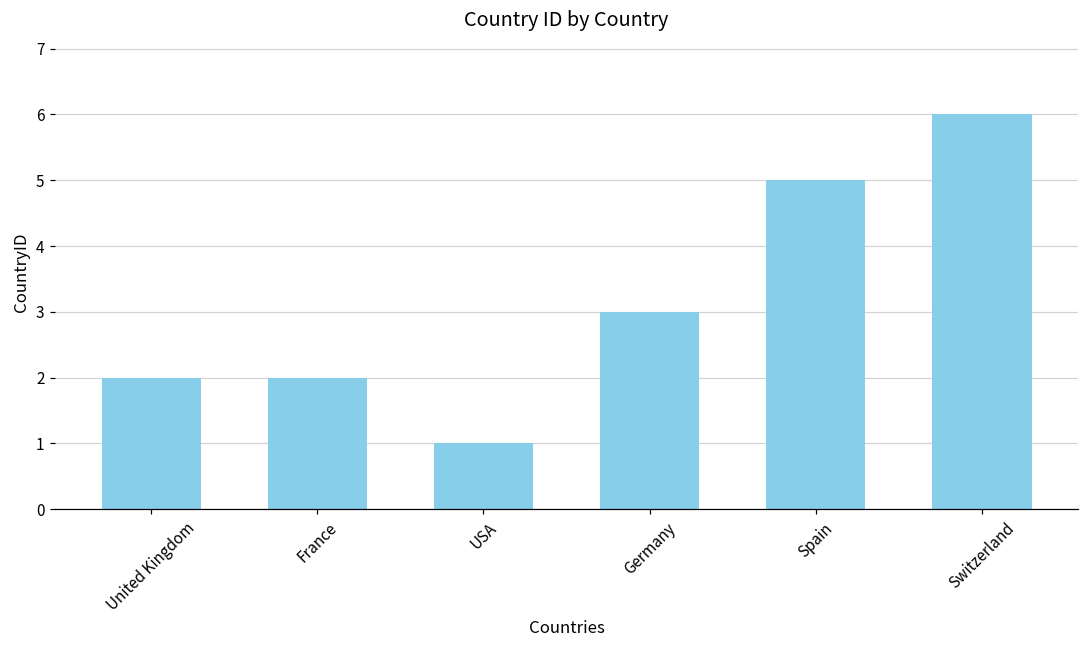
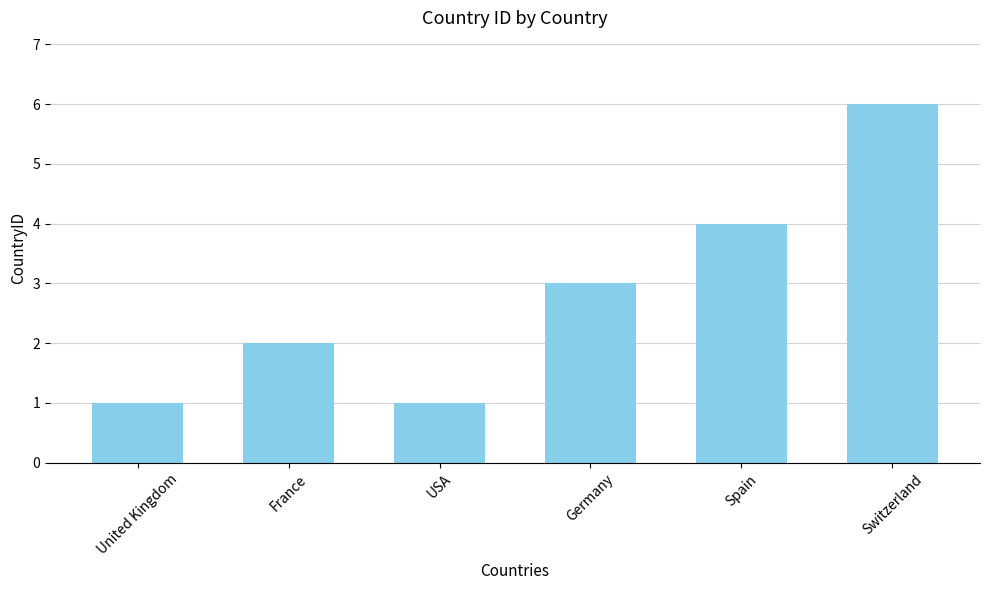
United Kingdom: 2 -> 1
Spain: 5 -> 4
